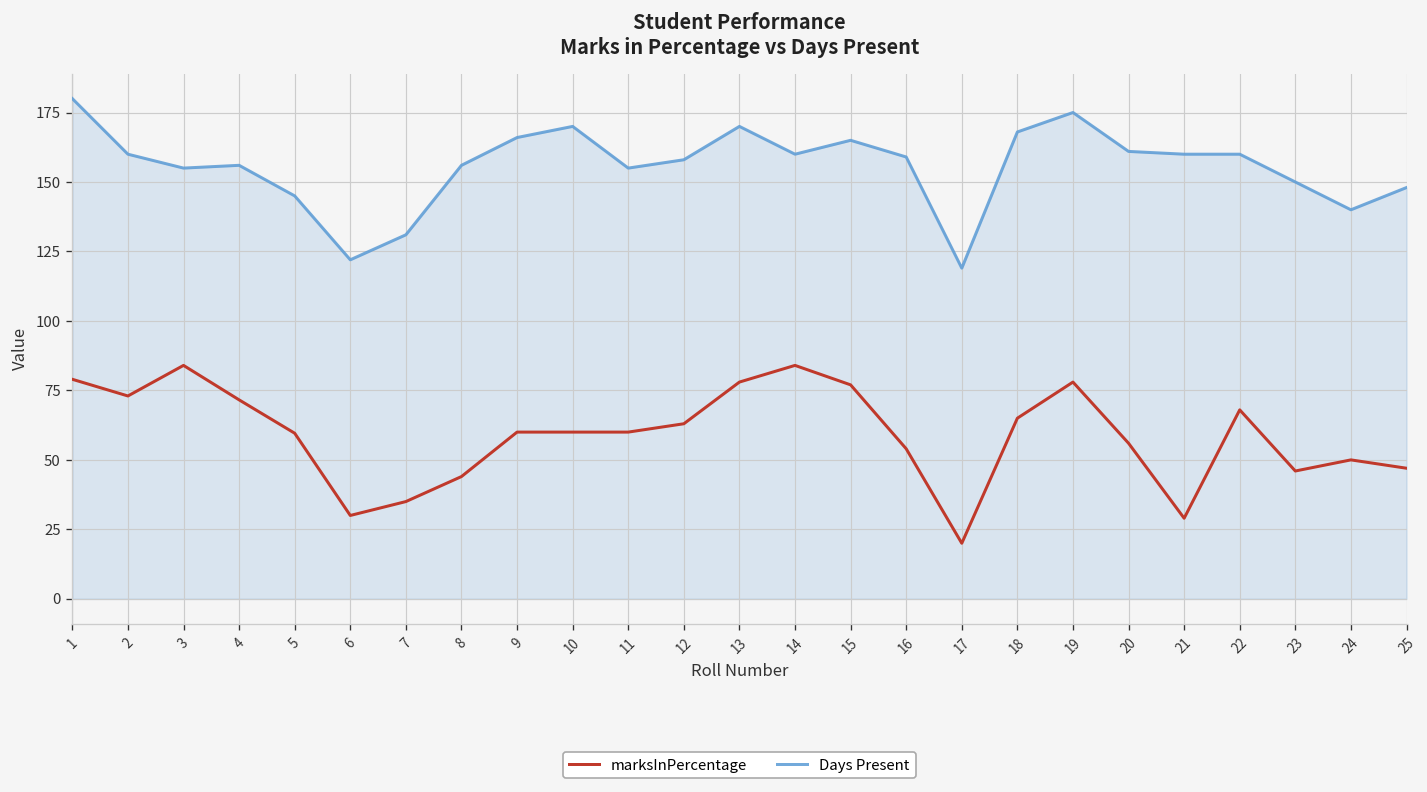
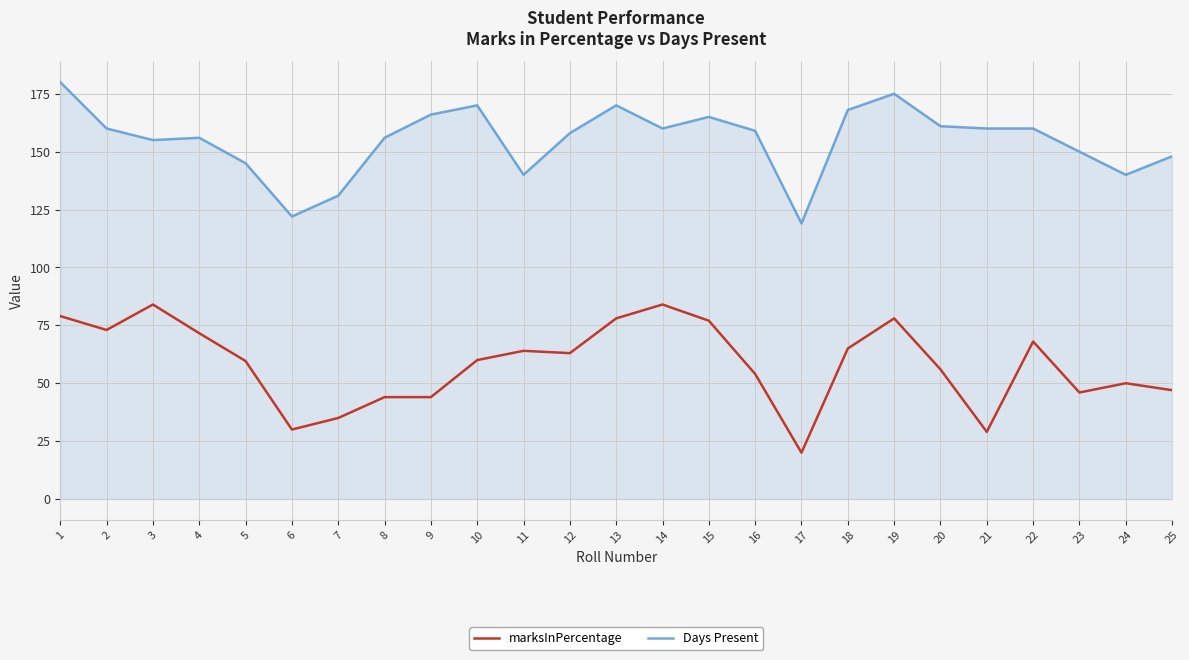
marksInPercentage, 9: 60 -> 44
marksInPercentage, 11: 60 -> 64
Days Present, 11: 155 -> 140
